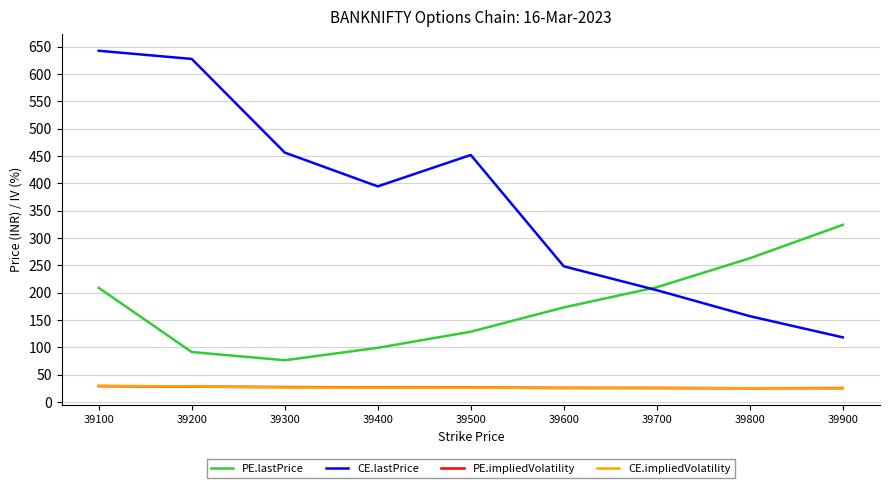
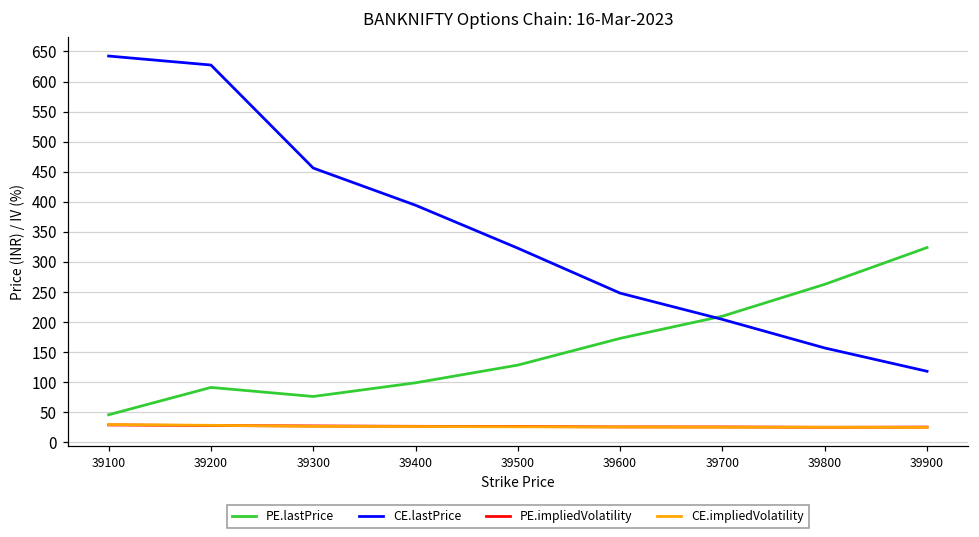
PE.lastPrice, 39100: 210 -> 50
CE.lastPrice, 39500: 450 -> 320
